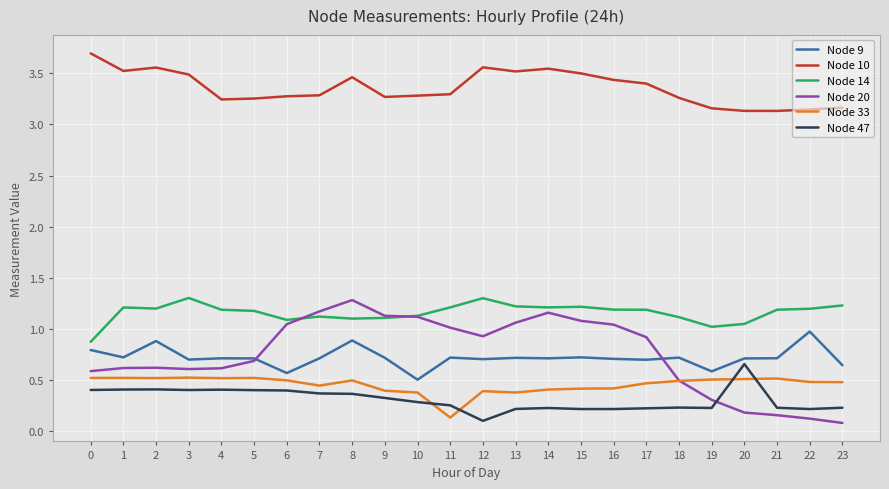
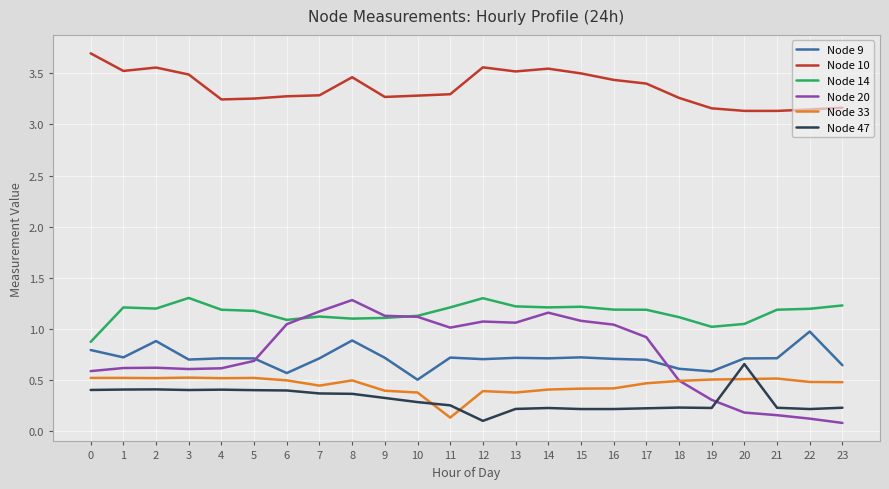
Node 20, 12: 0.92 -> 1.07
Node 9, 18: 0.72 -> 0.61
